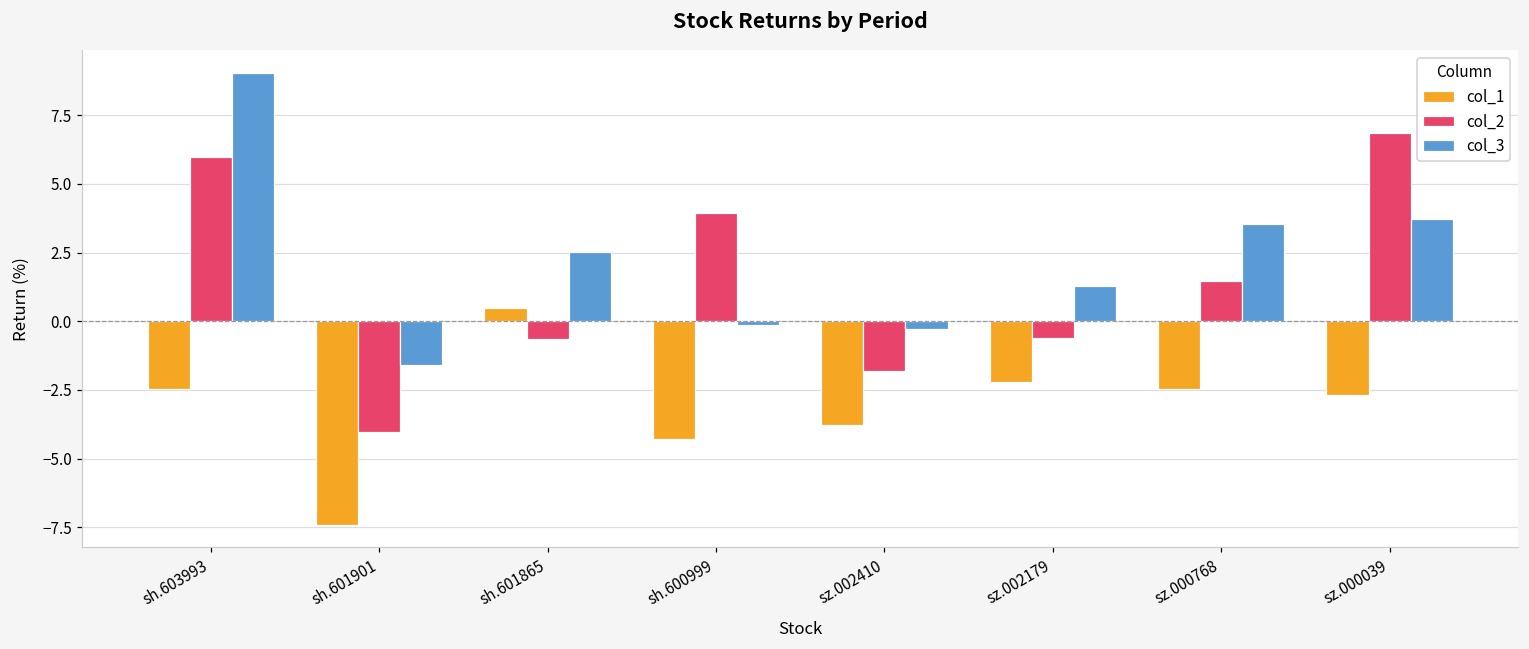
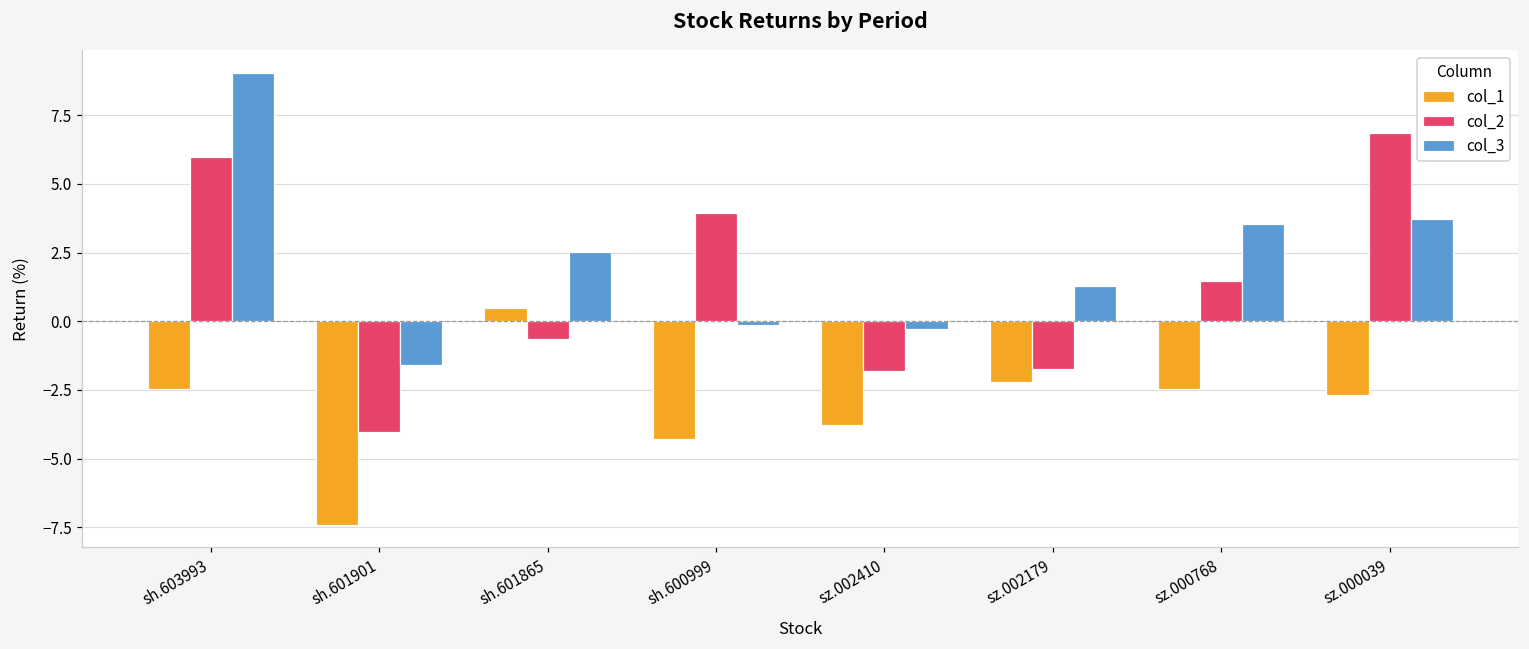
col_2, sz.002179: -0.6 -> -1.7
